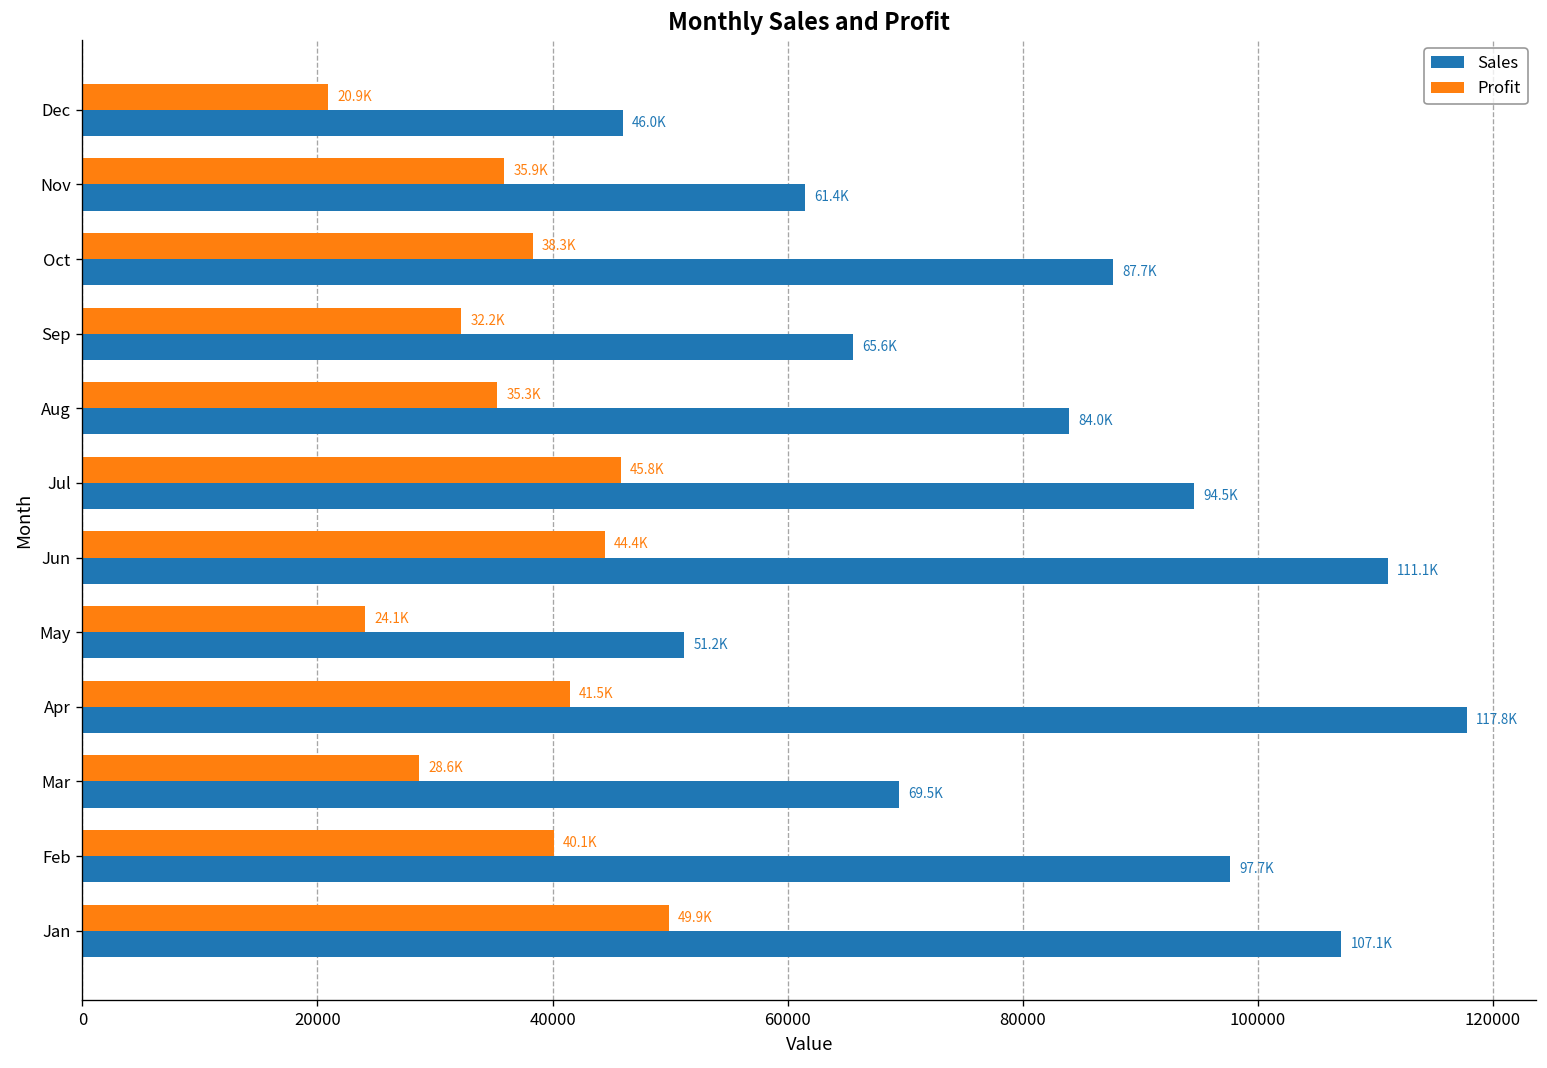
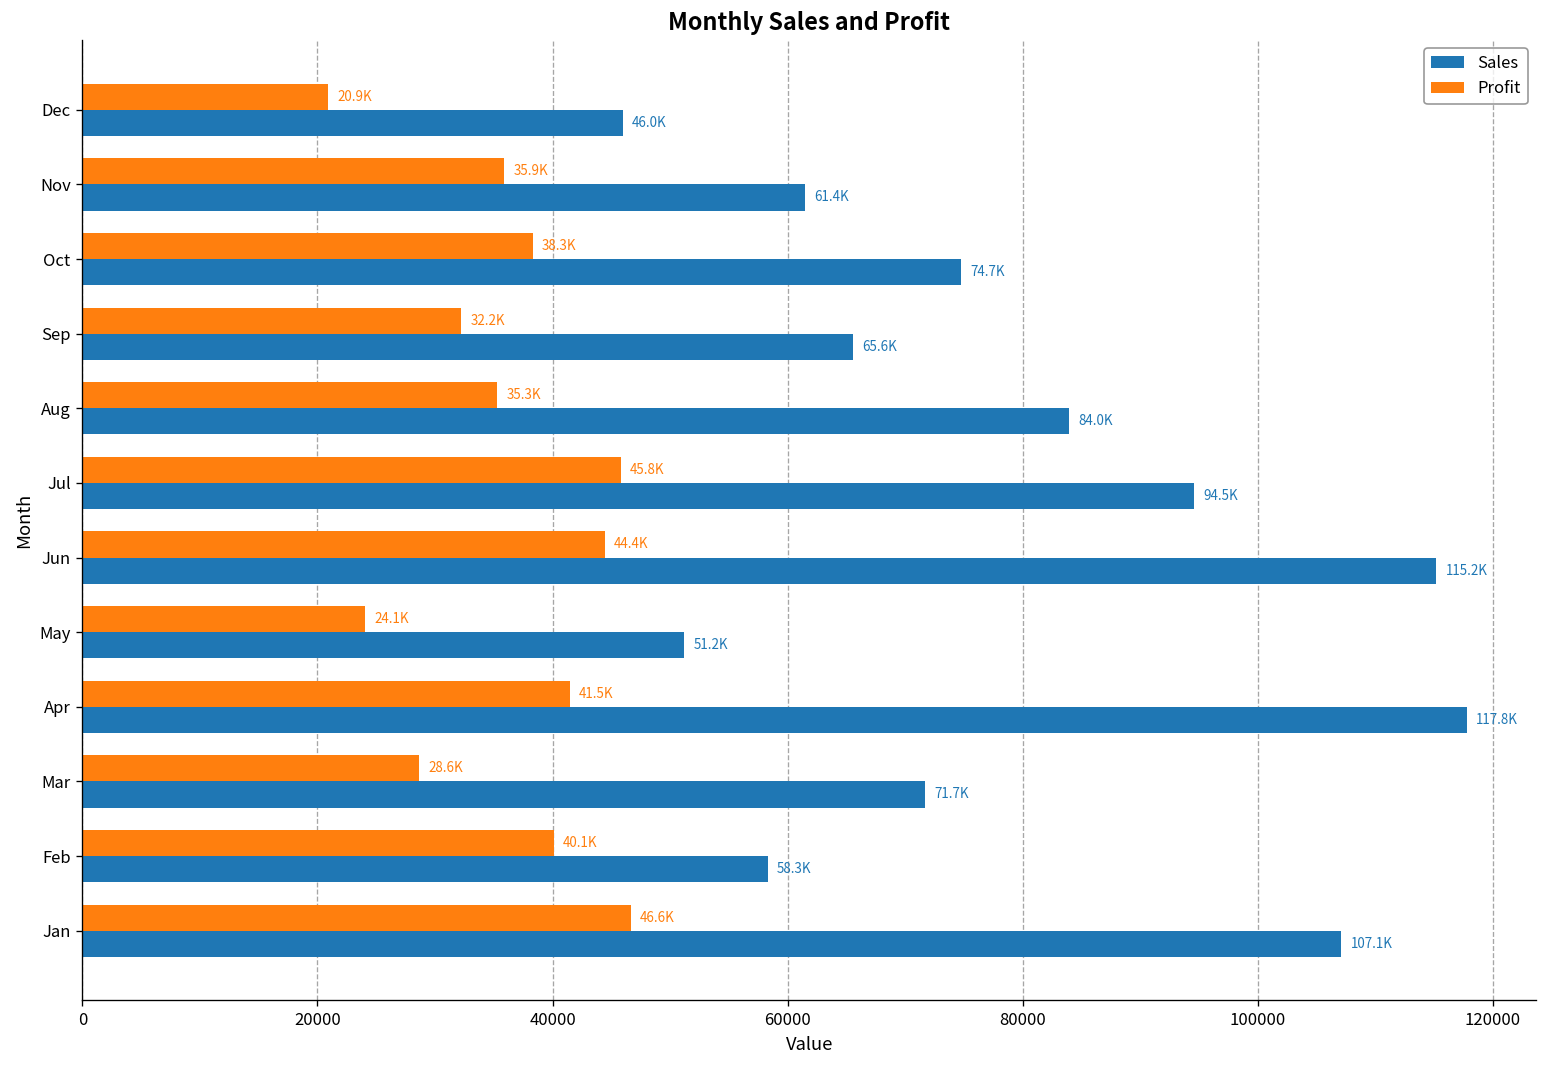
Sales, Oct: 87.7K -> 74.7K
Sales, Jun: 111.1K -> 115.2K
Sales, Mar: 69.5K -> 71.7K
Sales, Feb: 97.7K -> 58.3K
Profit, Jan: 49.9K -> 46.6K
